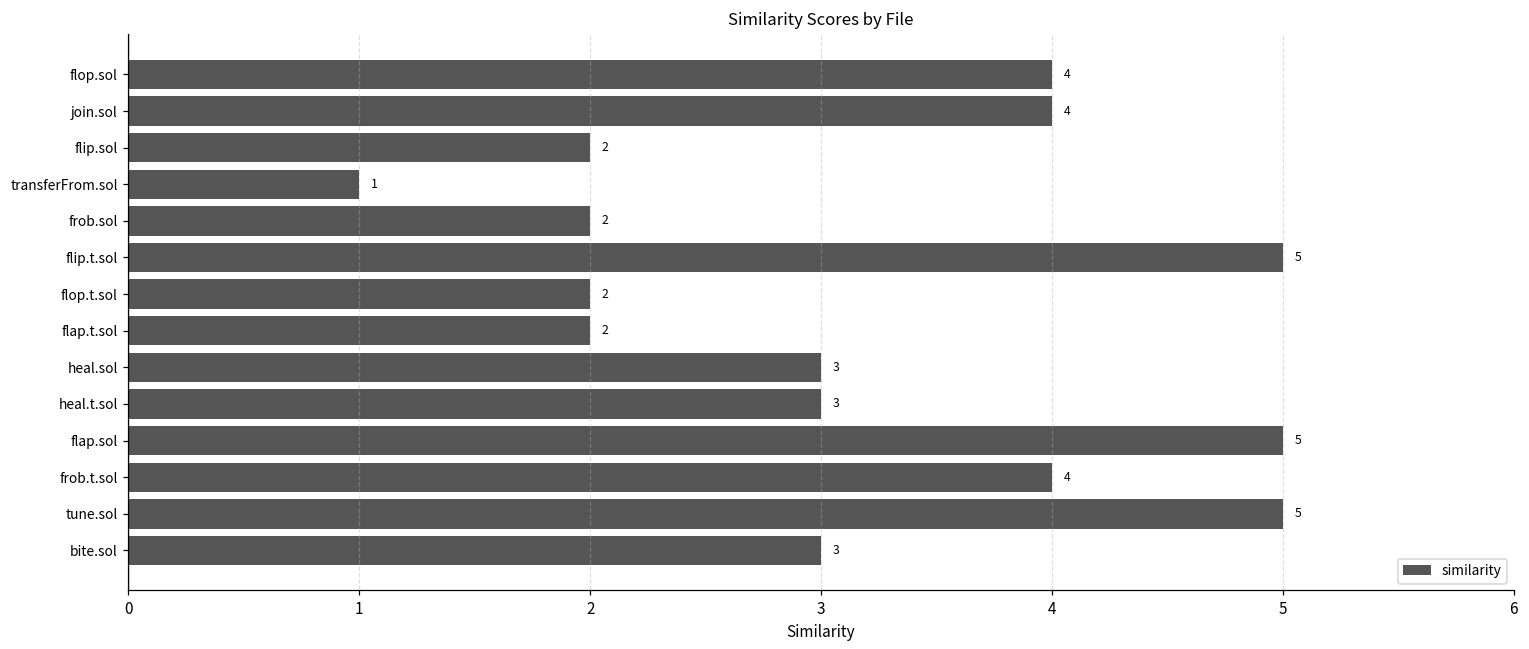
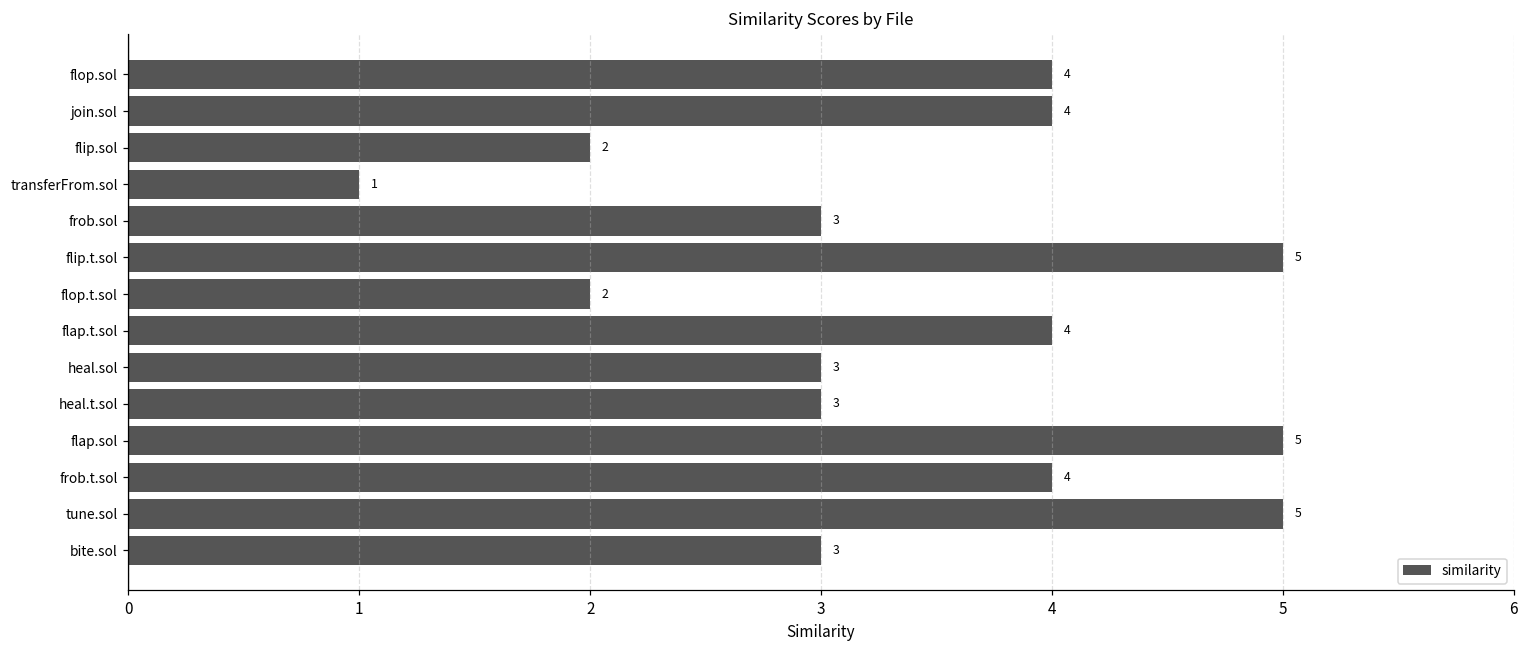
frob.sol: 2 -> 3
flap.t.sol: 2 -> 4
